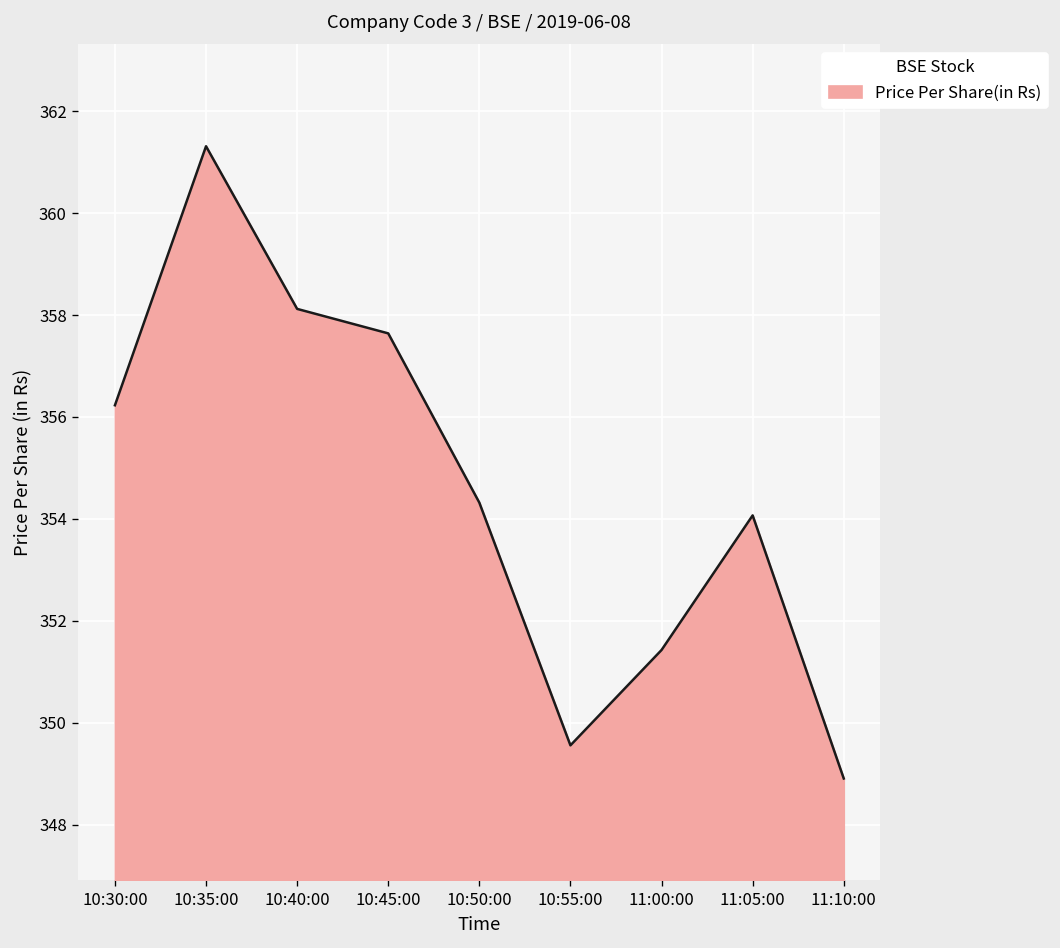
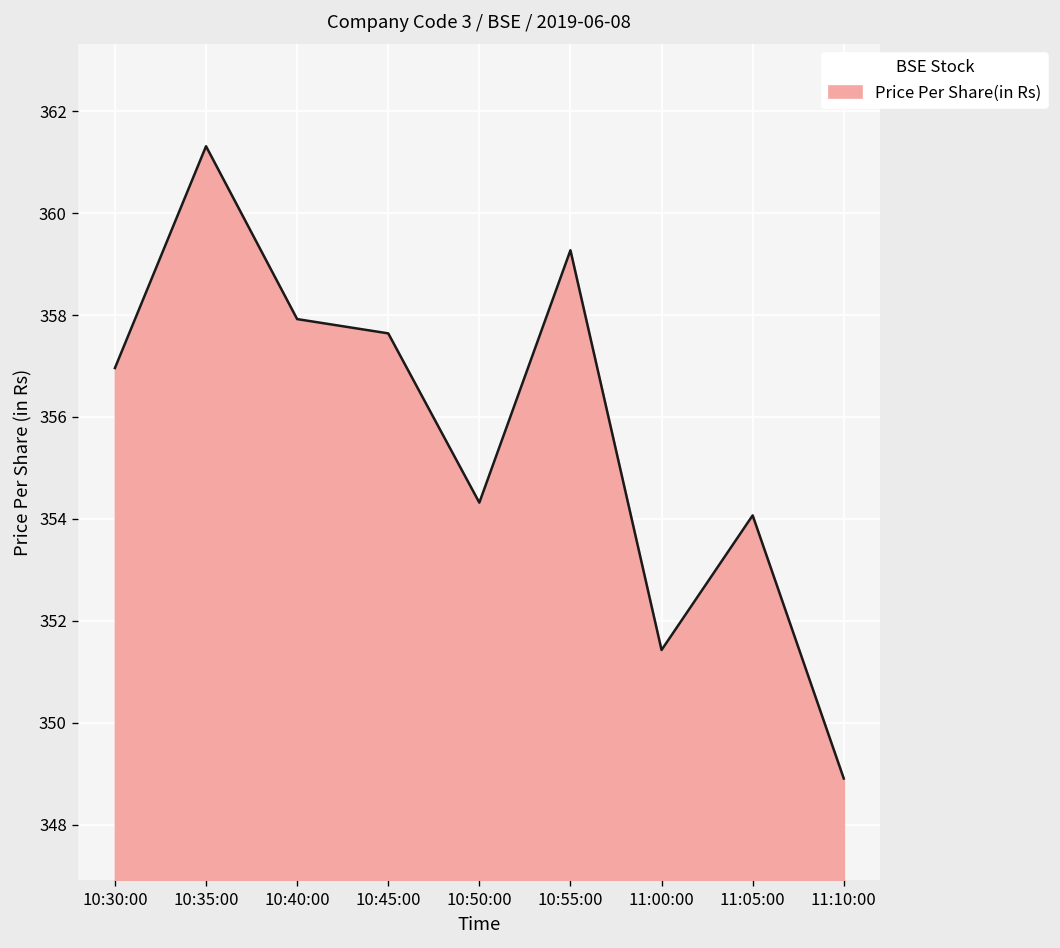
10:30:00: 356.2 -> 357.0
10:40:00: 358.1 -> 357.9
10:55:00: 349.6 -> 359.3
